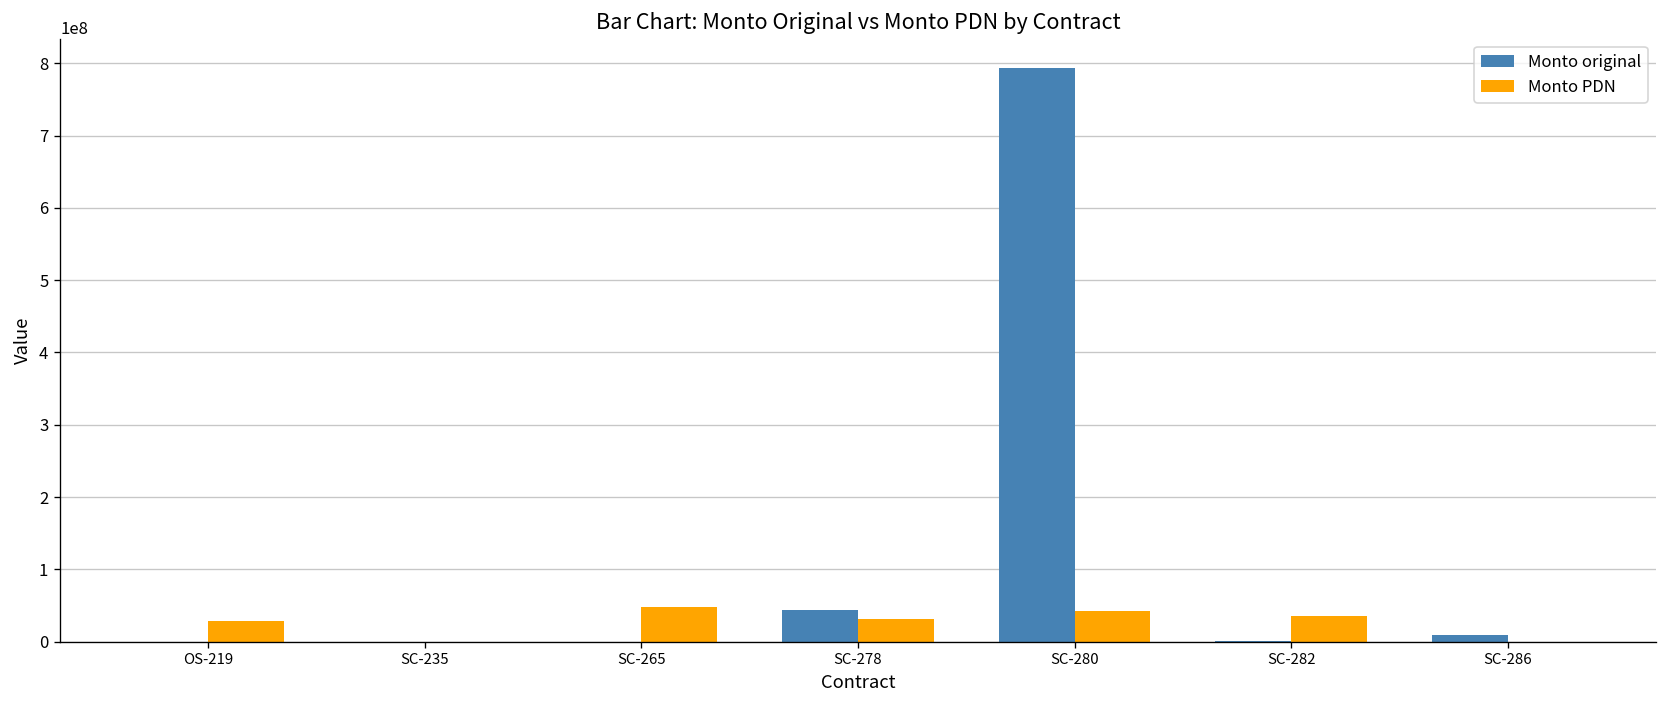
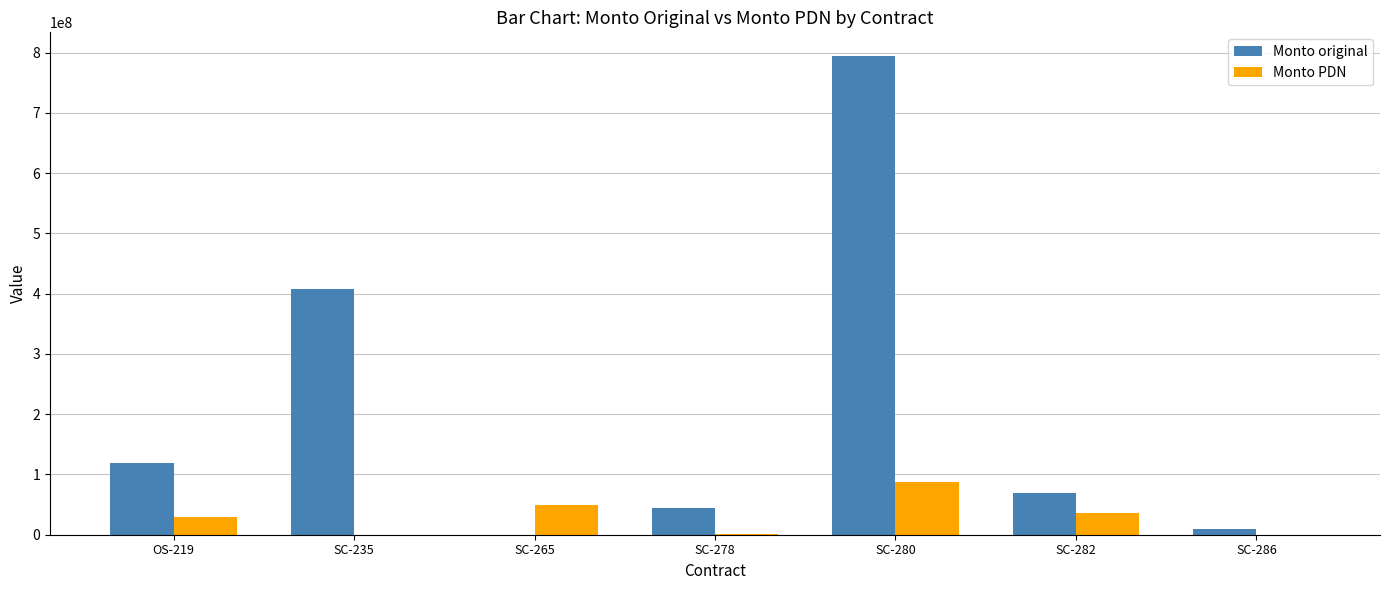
Monto original, OS-219: 0 -> 120000000
Monto original, SC-235: 0 -> 410000000
Monto PDN, SC-278: 30000000 -> 0
Monto PDN, SC-280: 40000000 -> 90000000
Monto original, SC-282: 0 -> 70000000
